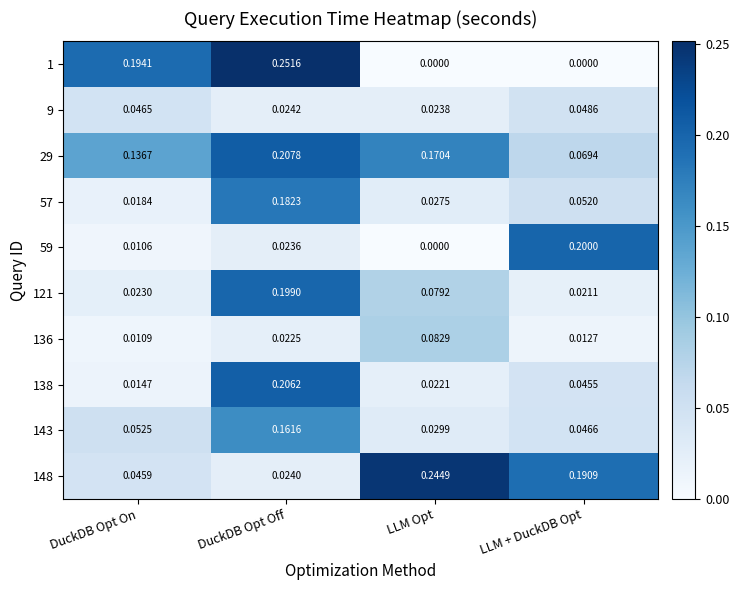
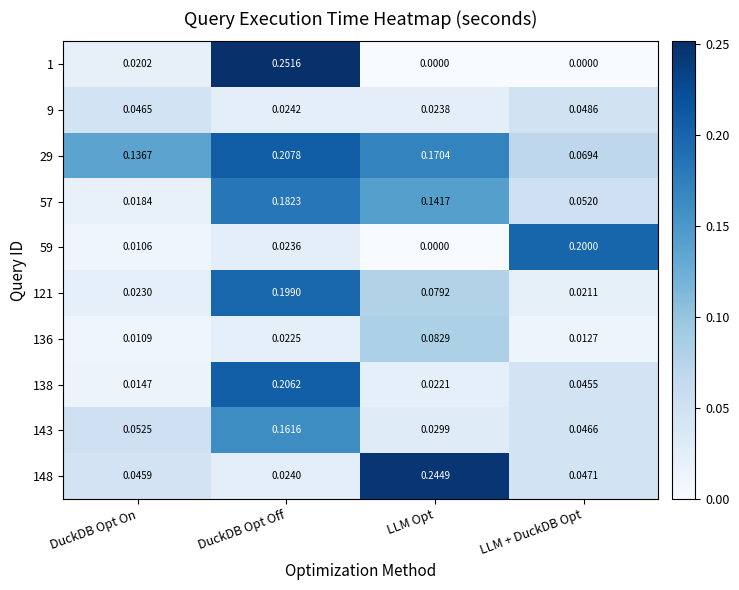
1, DuckDB Opt On: 0.1941 -> 0.0202
57, LLM Opt: 0.0275 -> 0.1417
148, LLM + DuckDB Opt: 0.1909 -> 0.0471
